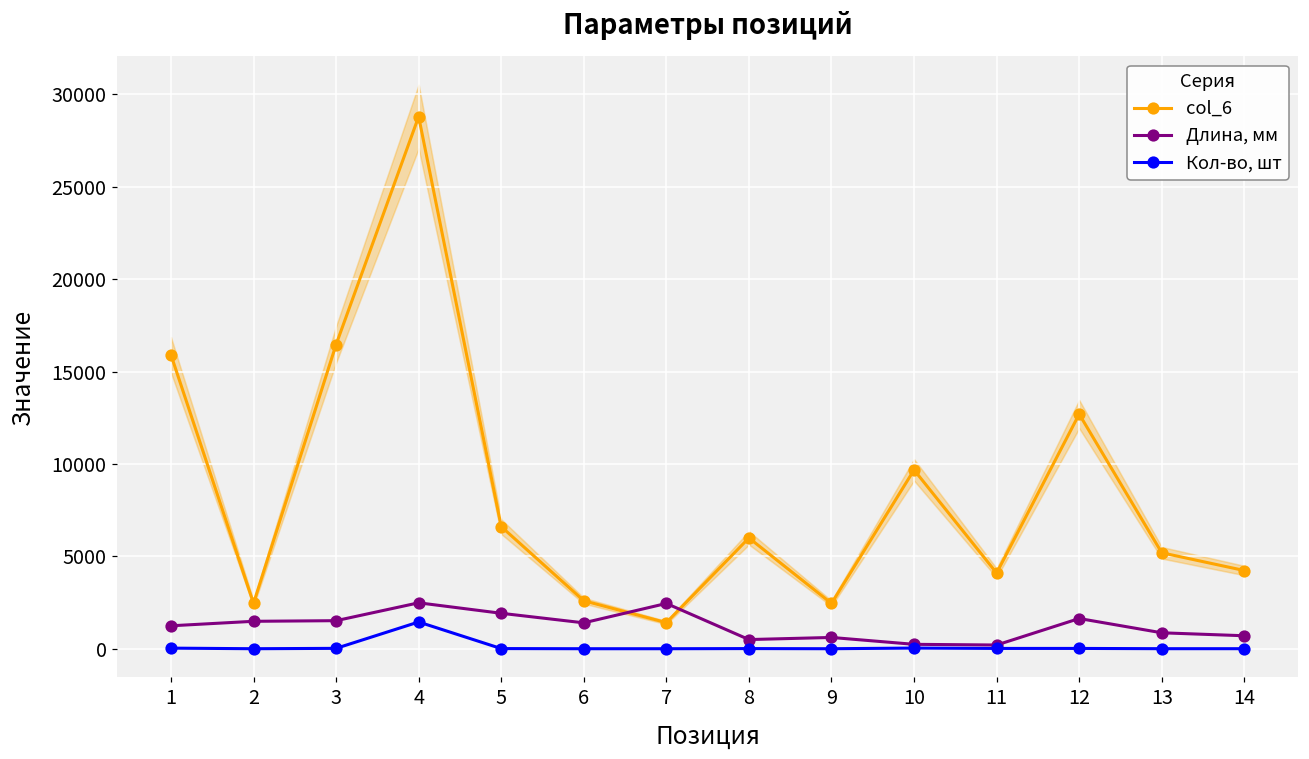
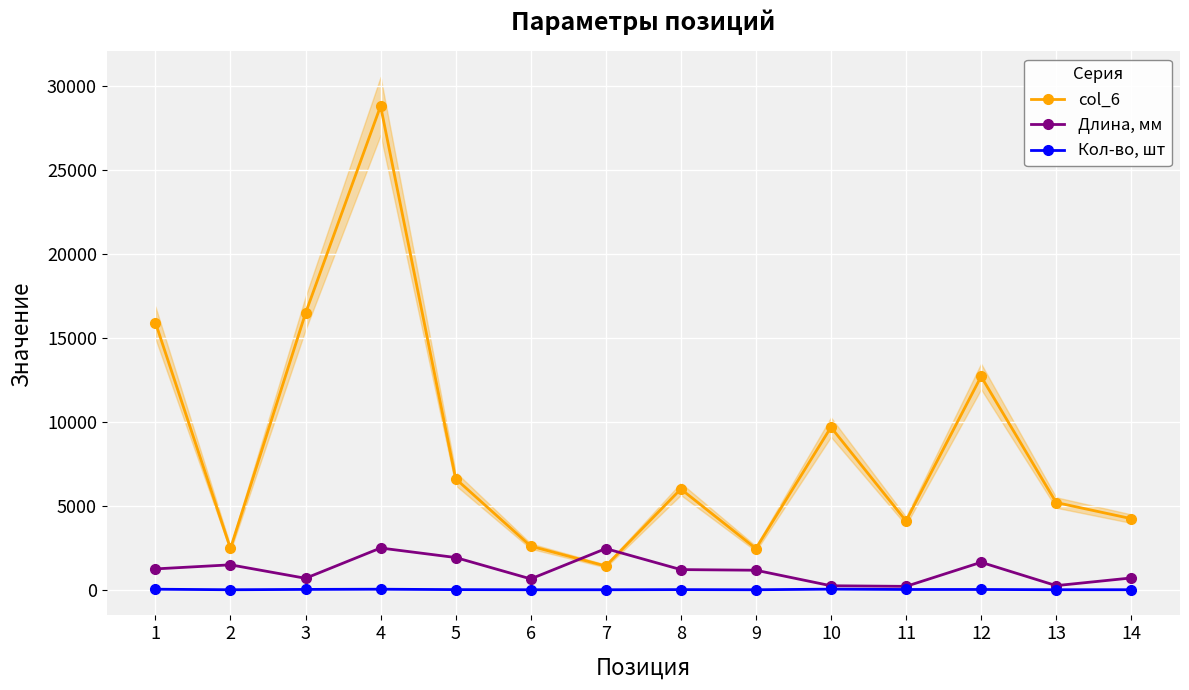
Длина, мм, 3: 1500 -> 700
Кол-во, шт, 4: 1500 -> 0
Длина, мм, 6: 1400 -> 700
Длина, мм, 8: 500 -> 1200
Длина, мм, 9: 600 -> 1200
Длина, мм, 13: 900 -> 200
